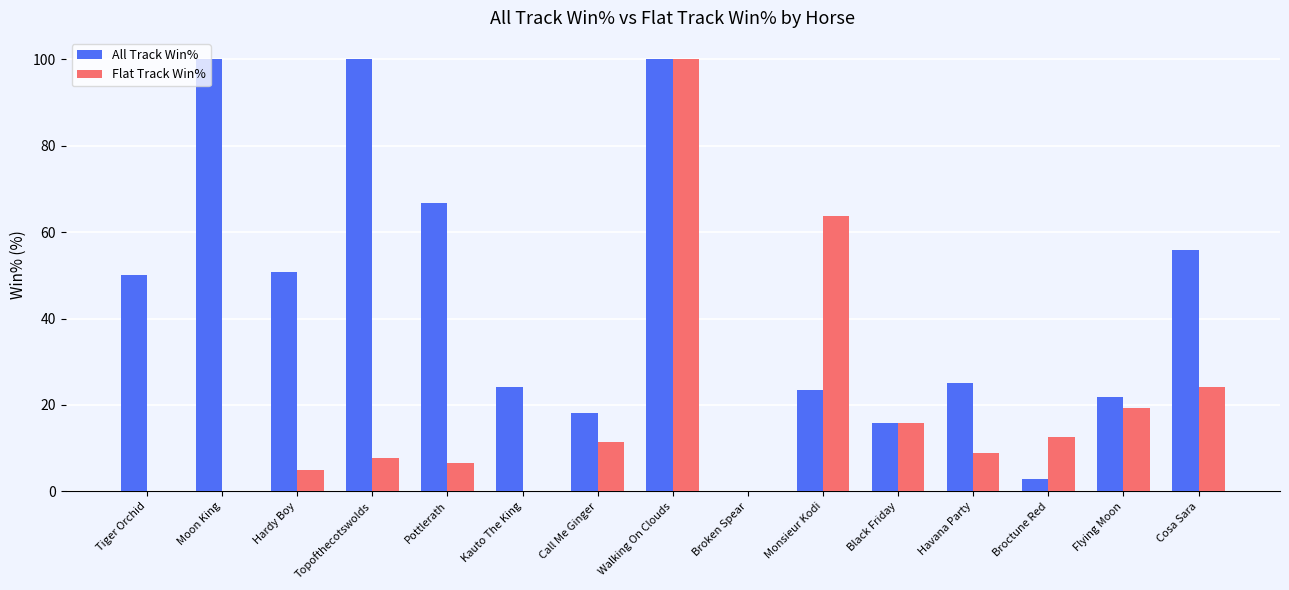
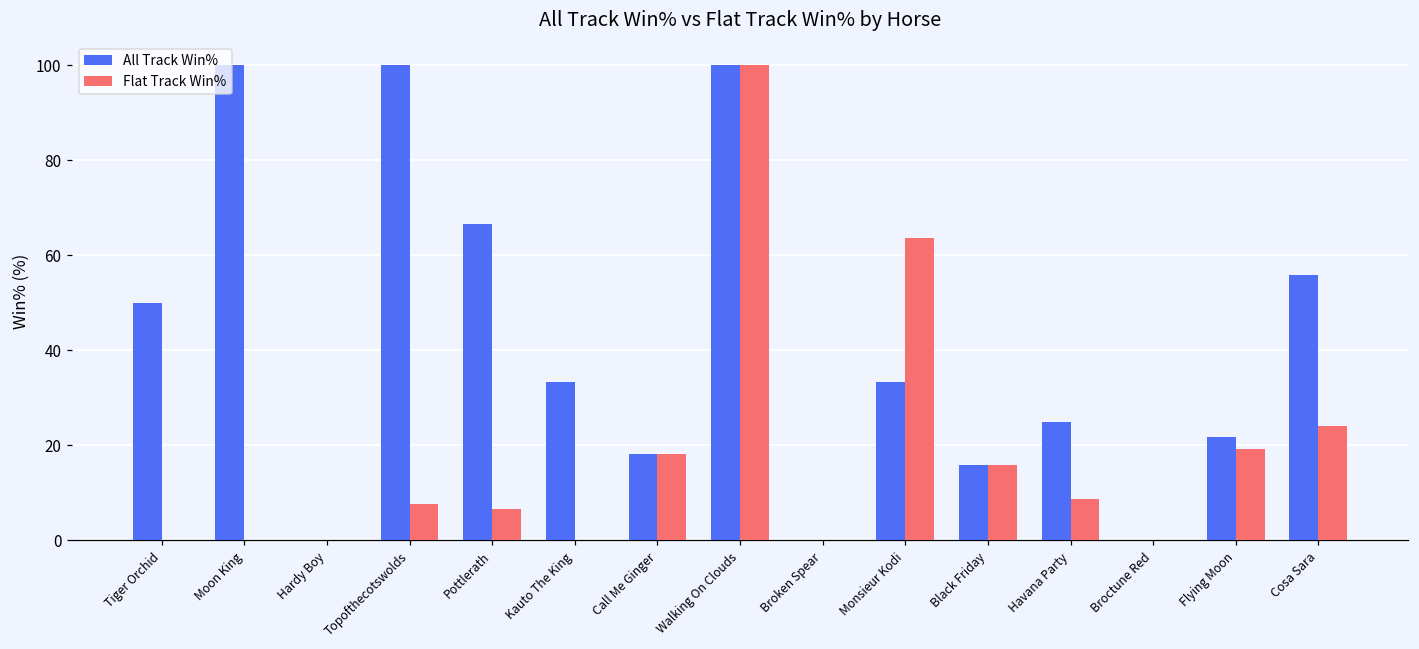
All Track Win%, Hardy Boy: 51 -> 0
Flat Track Win%, Hardy Boy: 5 -> 0
All Track Win%, Kauto The King: 24 -> 33
Flat Track Win%, Call Me Ginger: 11 -> 18
All Track Win%, Monsieur Kodi: 23 -> 33
All Track Win%, Broctune Red: 3 -> 0
Flat Track Win%, Broctune Red: 13 -> 0
